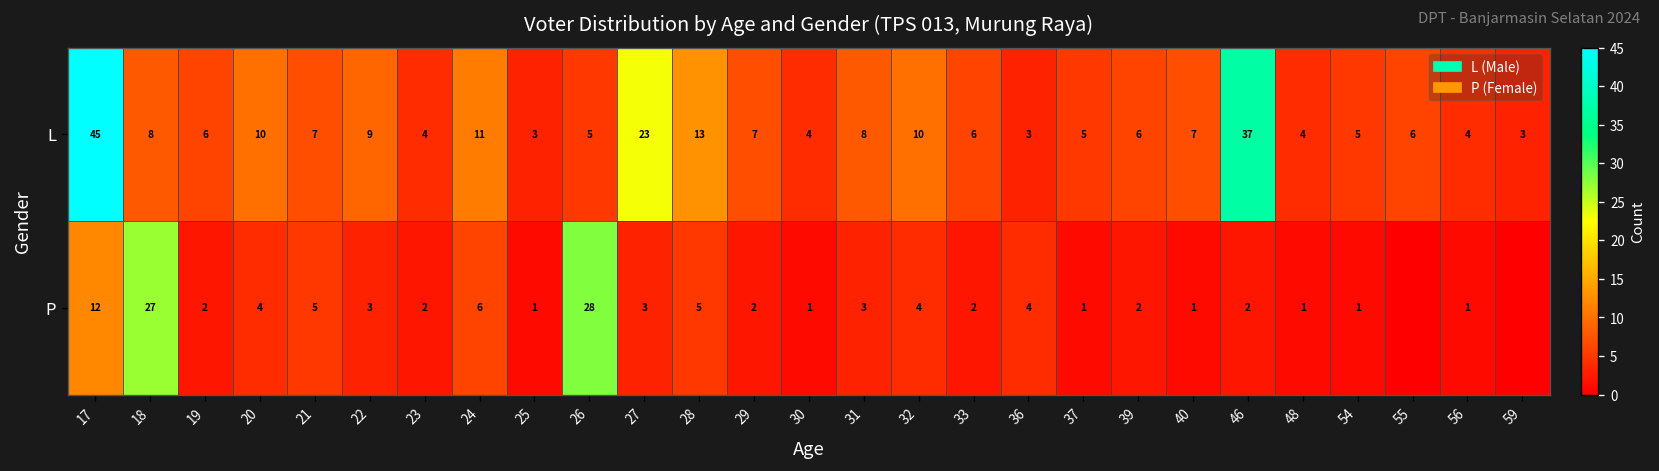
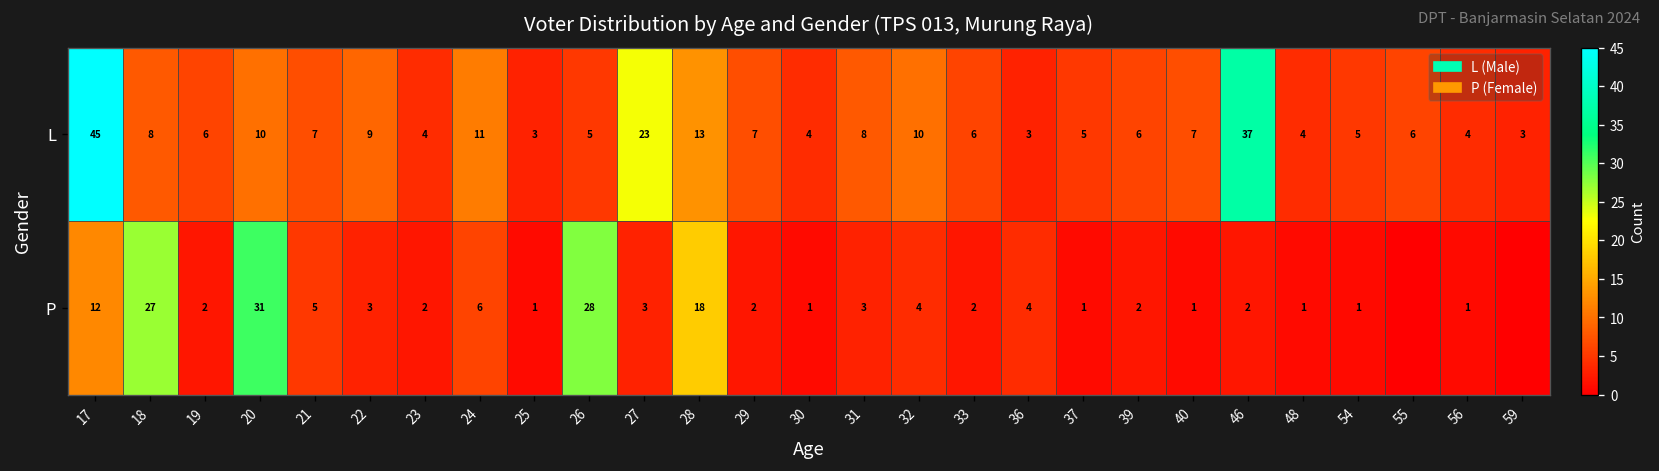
P, 20: 4 -> 31
P, 28: 5 -> 18
